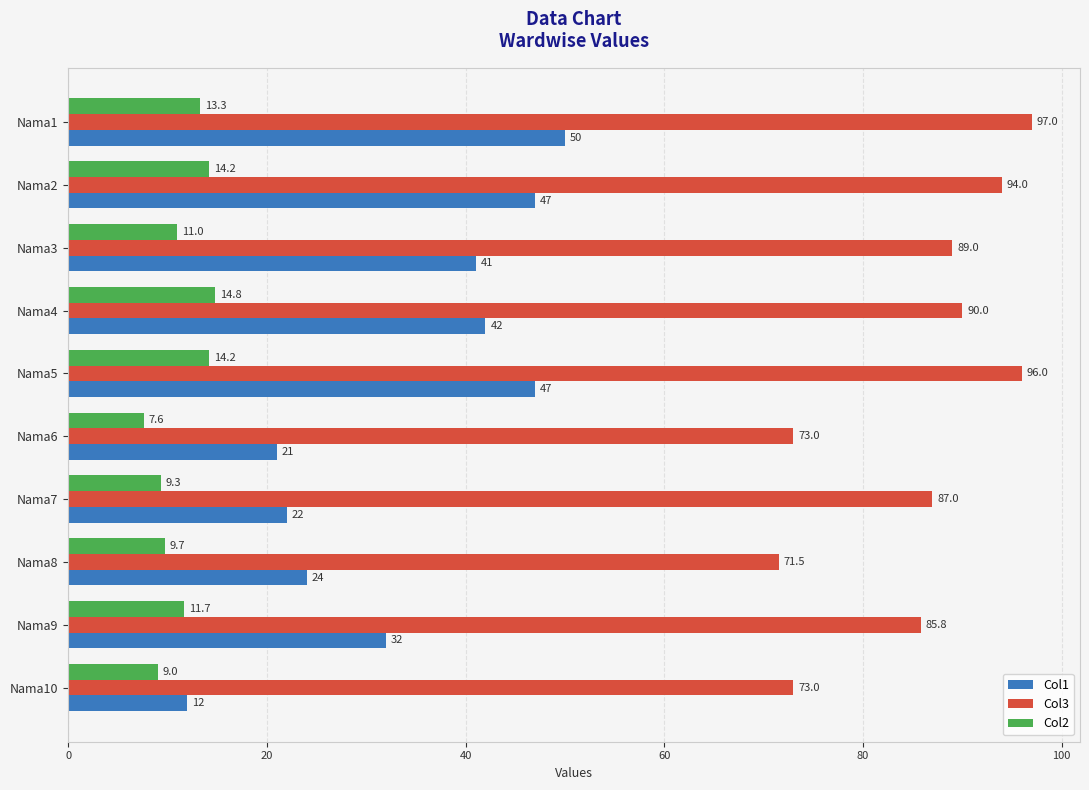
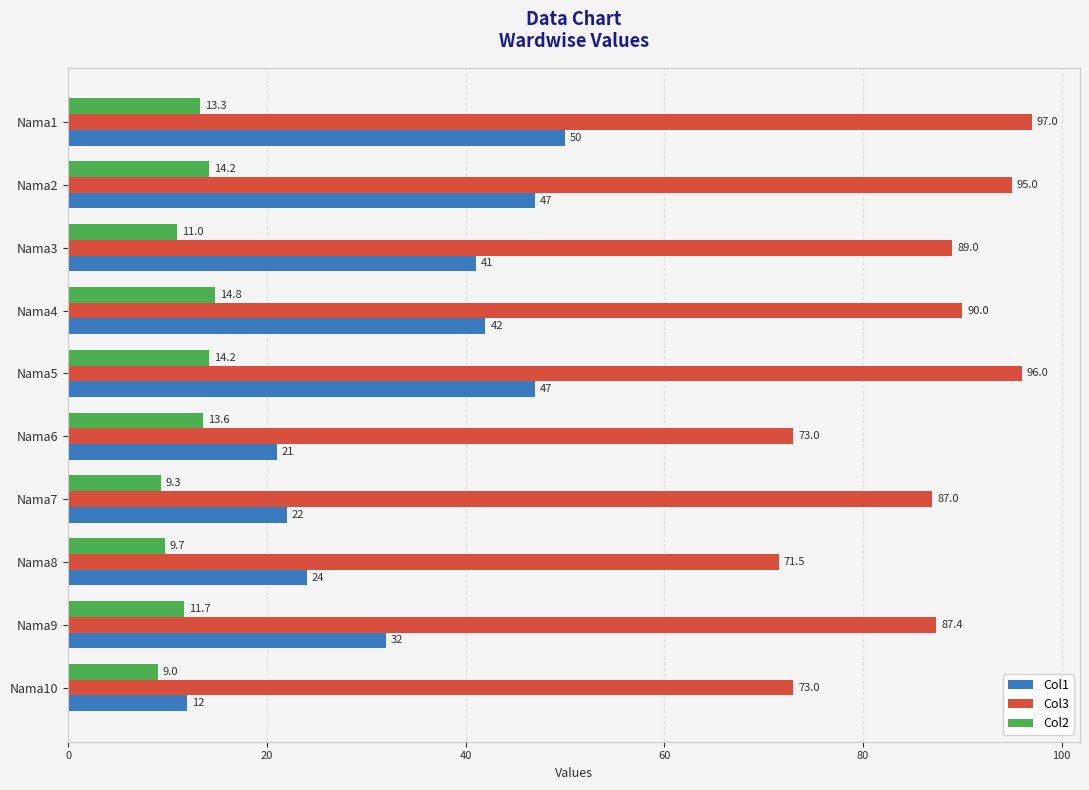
Col3, Nama2: 94.0 -> 95.0
Col2, Nama6: 7.6 -> 13.6
Col3, Nama9: 85.8 -> 87.4
